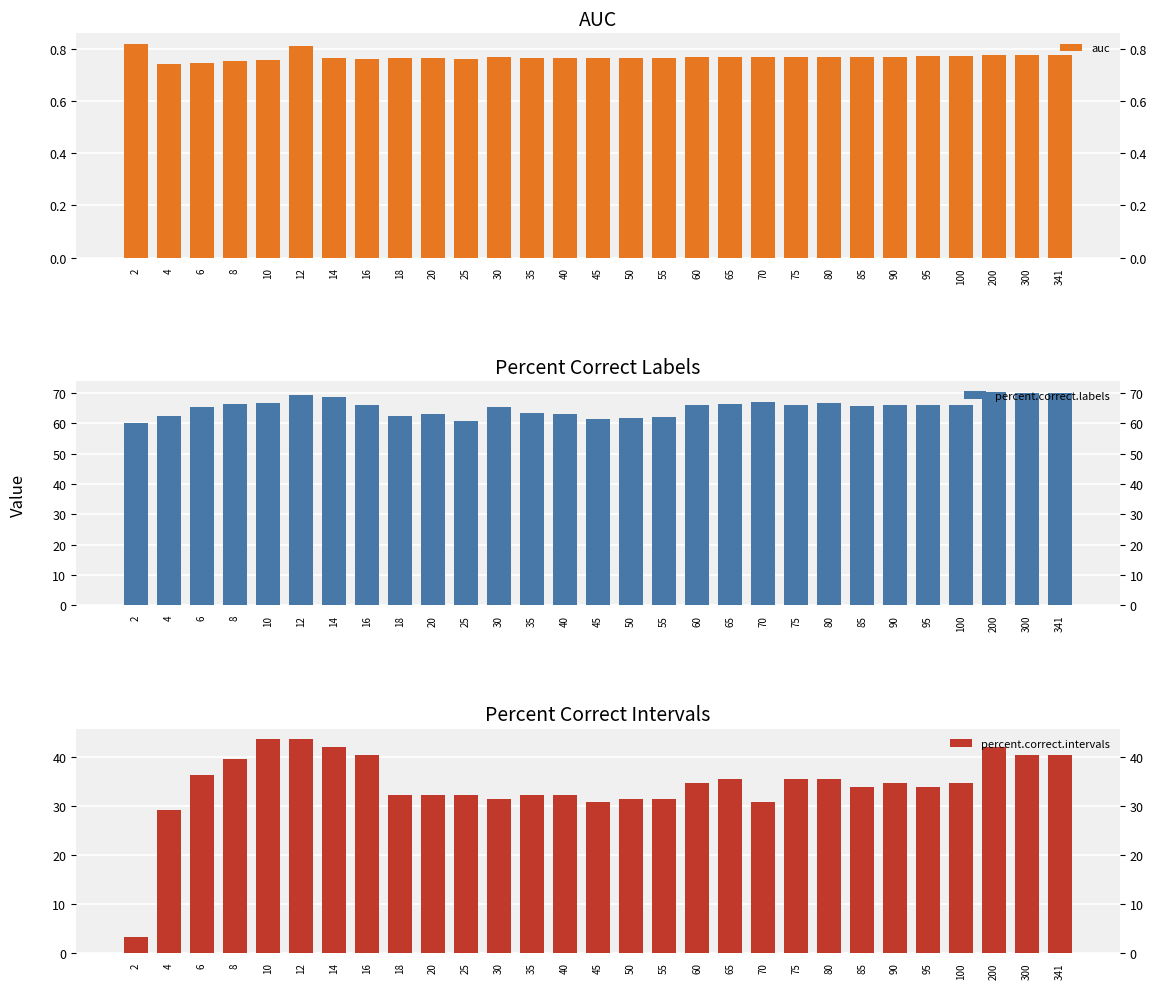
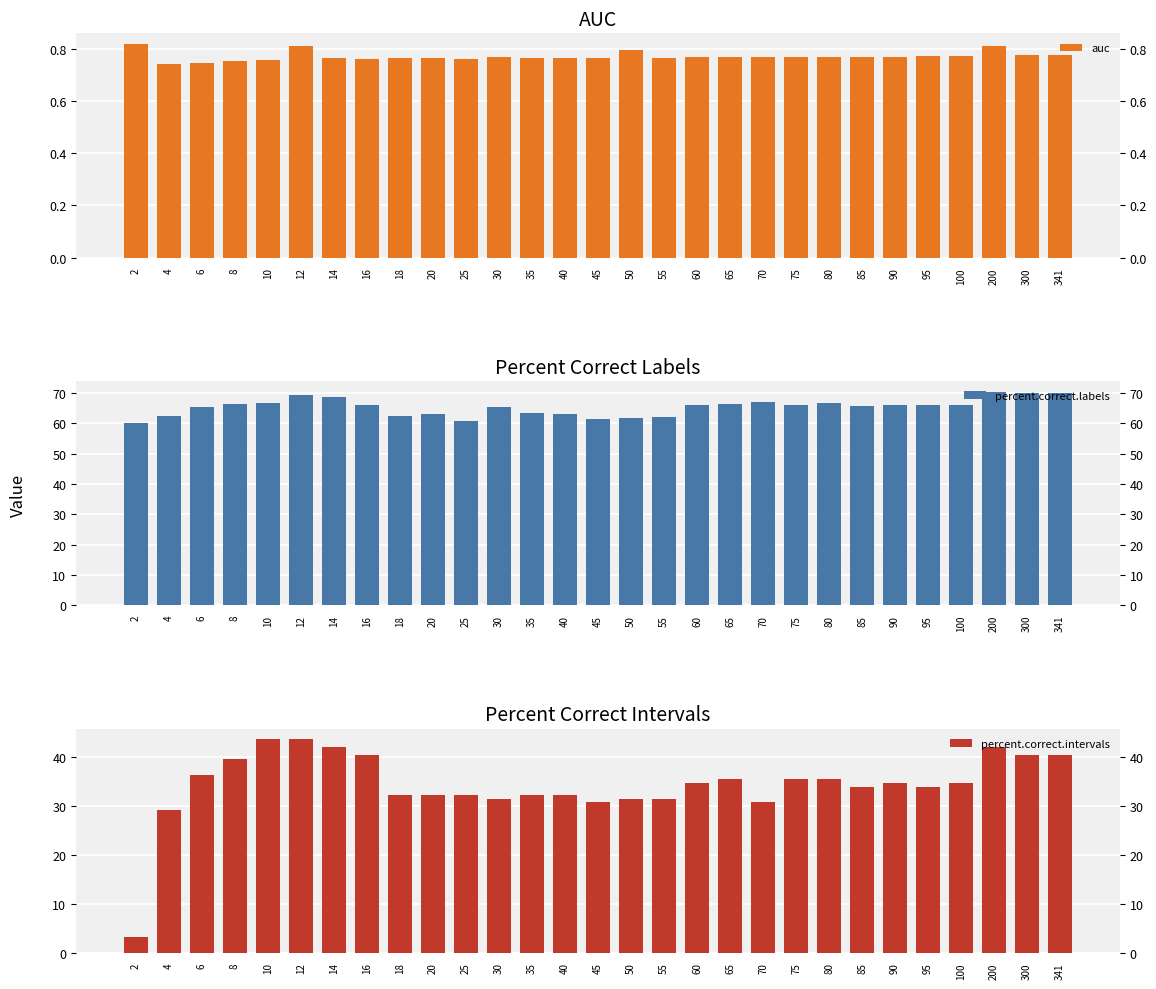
AUC, 50: 0.76 -> 0.80
AUC, 200: 0.78 -> 0.81
